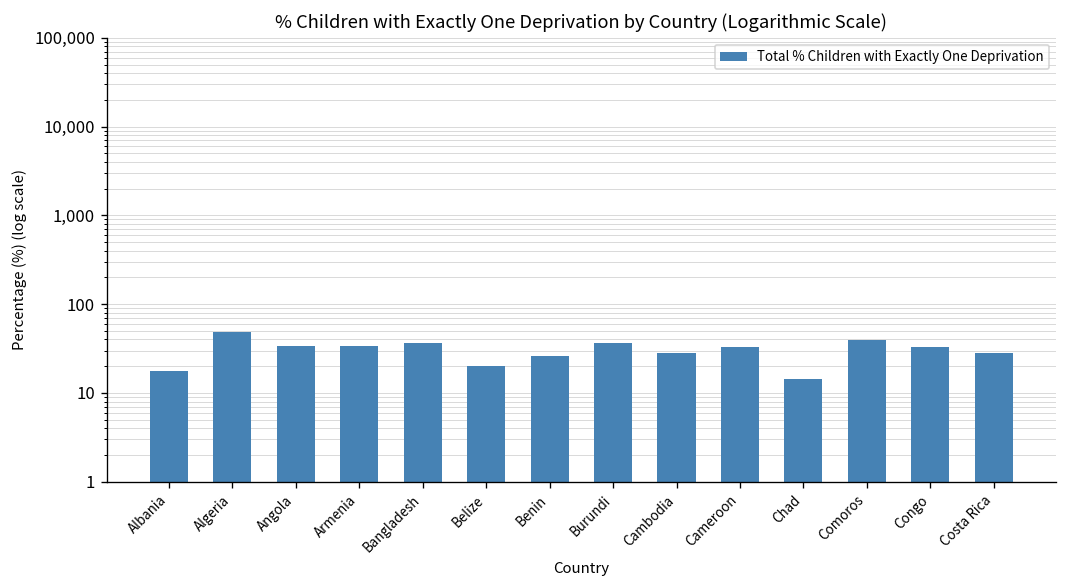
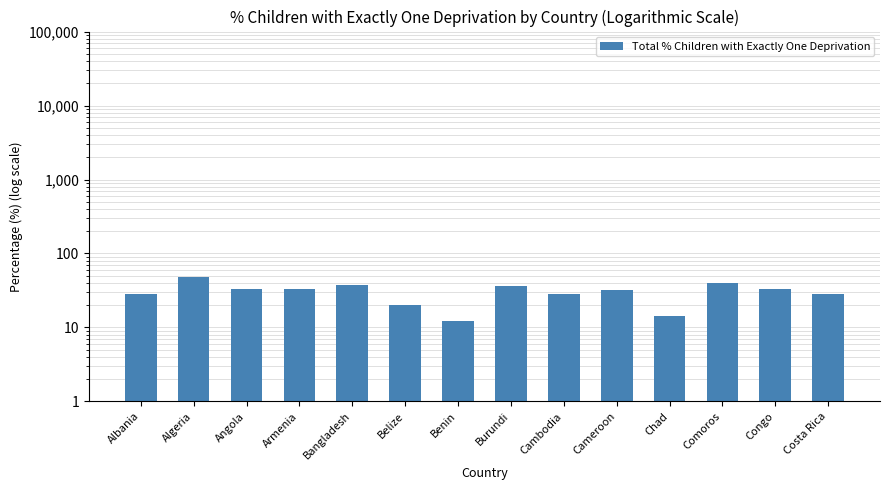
Albania: 18 -> 29
Benin: 26 -> 12
